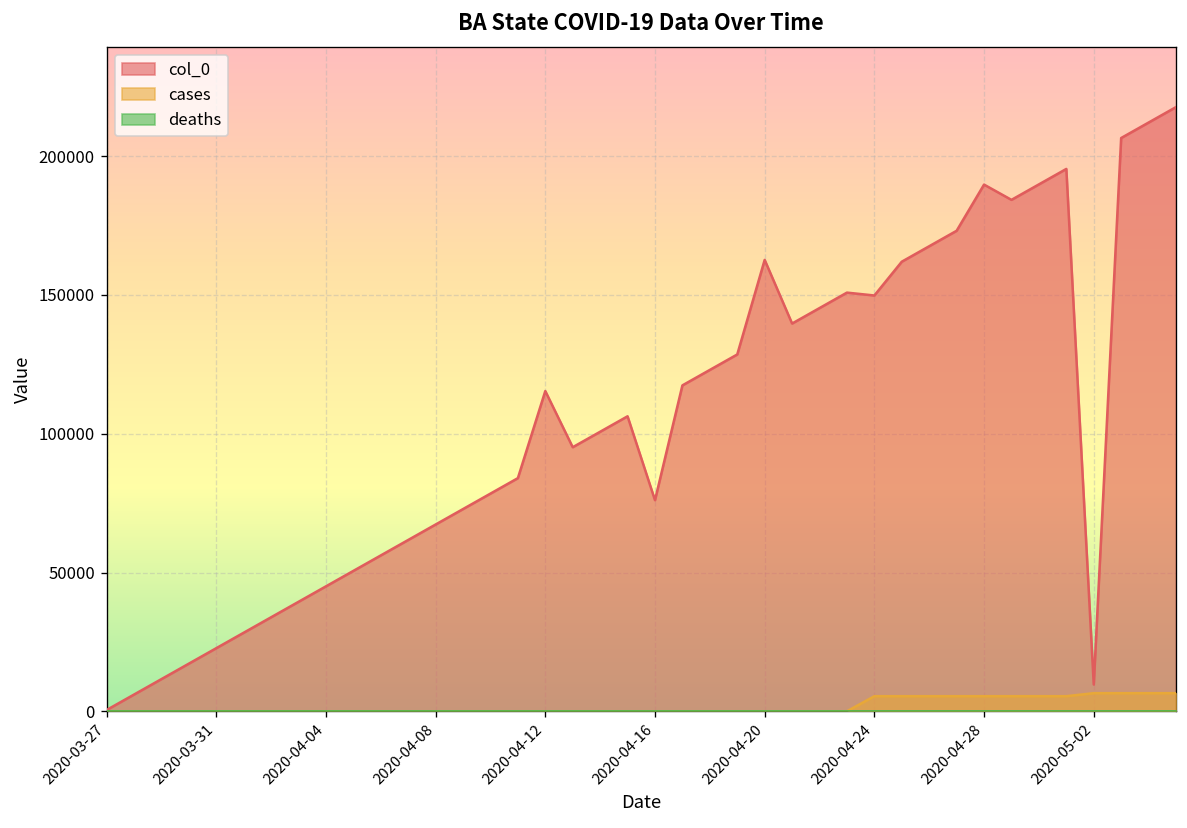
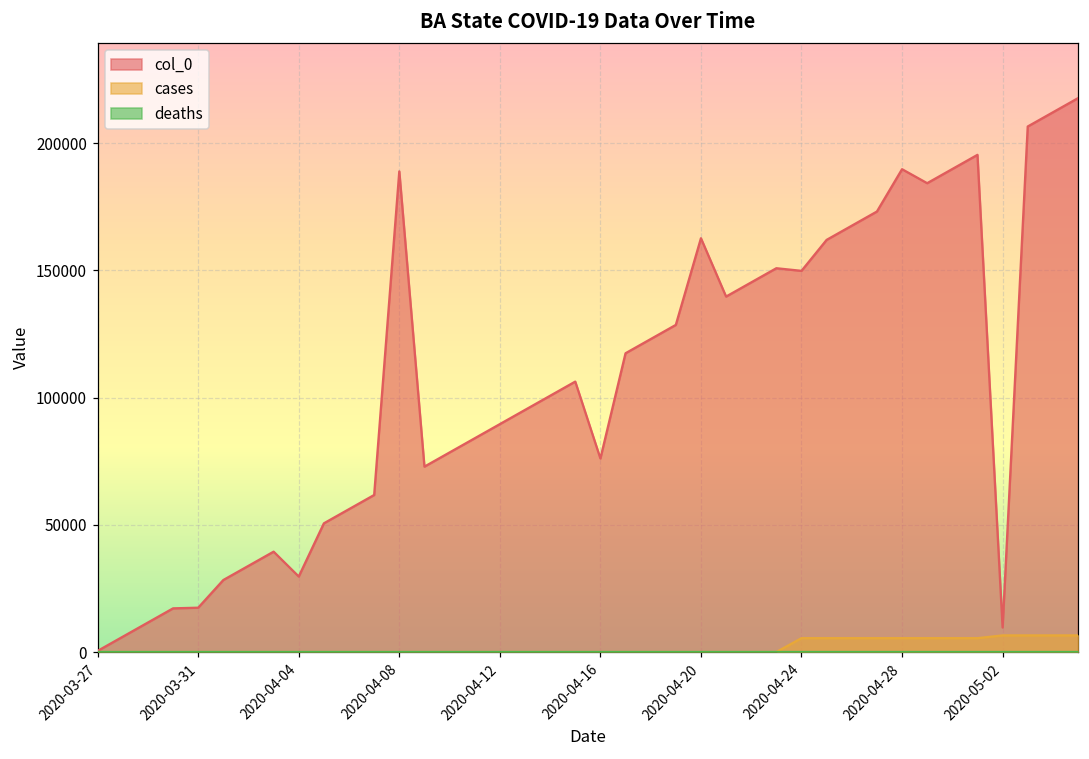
col_0, 2020-03-31: 23000 -> 17000
col_0, 2020-04-04: 45000 -> 30000
col_0, 2020-04-08: 67000 -> 189000
col_0, 2020-04-12: 115000 -> 90000
